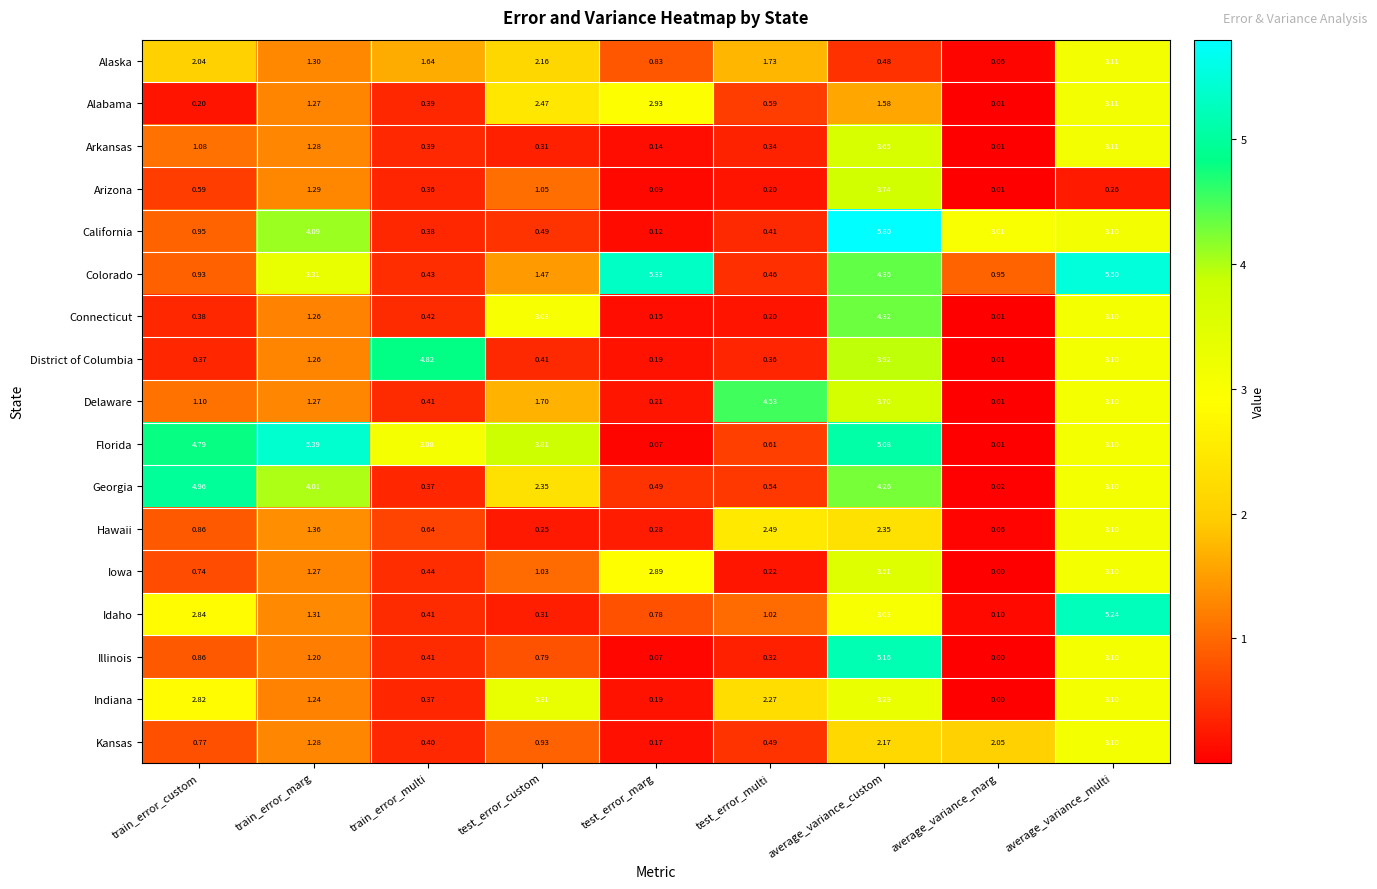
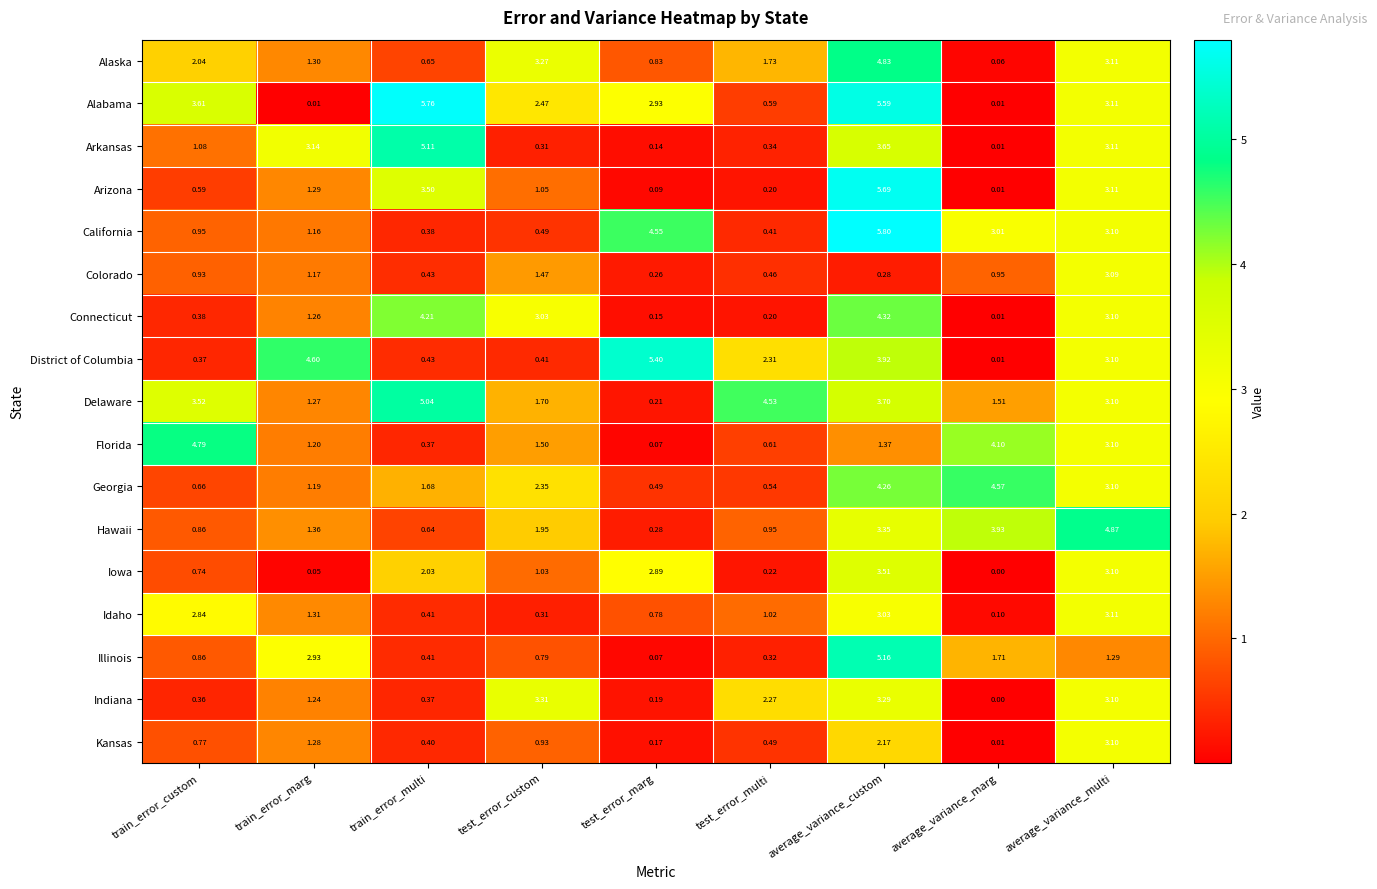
Alaska, train_error_multi: 1.64 -> 0.65
Alaska, test_error_custom: 2.16 -> 3.27
Alaska, average_variance_custom: 0.48 -> 4.83
Alabama, train_error_custom: 0.20 -> 3.61
Alabama, train_error_marg: 1.27 -> 0.01
Alabama, train_error_multi: 0.39 -> 5.76
Alabama, average_variance_custom: 1.58 -> 5.59
Arkansas, train_error_marg: 1.28 -> 3.14
Arkansas, train_error_multi: 0.39 -> 5.11
Arizona, train_error_multi: 0.36 -> 3.50
Arizona, average_variance_custom: 3.74 -> 5.69
Arizona, average_variance_multi: 0.26 -> 3.11
California, train_error_marg: 4.09 -> 1.16
California, test_error_marg: 0.12 -> 4.55
Colorado, train_error_marg: 3.31 -> 1.17
Colorado, test_error_marg: 5.33 -> 0.26
Colorado, average_variance_custom: 4.36 -> 0.28
Colorado, average_variance_multi: 5.50 -> 3.09
Connecticut, train_error_multi: 0.42 -> 4.21
District of Columbia, train_error_marg: 1.26 -> 4.60
District of Columbia, train_error_multi: 4.82 -> 0.43
District of Columbia, test_error_marg: 0.19 -> 5.40
District of Columbia, test_error_multi: 0.36 -> 2.31
Delaware, train_error_custom: 1.10 -> 3.52
Delaware, train_error_multi: 0.41 -> 5.04
Delaware, average_variance_marg: 0.01 -> 1.51
Florida, train_error_marg: 5.39 -> 1.20
Florida, train_error_multi: 3.08 -> 0.37
Florida, test_error_custom: 3.81 -> 1.50
Florida, average_variance_custom: 5.08 -> 1.37
Florida, average_variance_marg: 0.01 -> 4.10
Georgia, train_error_custom: 4.96 -> 0.66
Georgia, train_error_marg: 4.01 -> 1.19
Georgia, train_error_multi: 0.37 -> 1.68
Georgia, average_variance_marg: 0.02 -> 4.57
Hawaii, test_error_custom: 0.25 -> 1.95
Hawaii, test_error_multi: 2.49 -> 0.95
Hawaii, average_variance_custom: 2.35 -> 3.35
Hawaii, average_variance_marg: 0.06 -> 3.93
Hawaii, average_variance_multi: 3.10 -> 4.87
Iowa, train_error_marg: 1.27 -> 0.05
Iowa, train_error_multi: 0.44 -> 2.03
Idaho, average_variance_multi: 5.24 -> 3.11
Illinois, train_error_marg: 1.20 -> 2.93
Illinois, average_variance_marg: 0.00 -> 1.71
Illinois, average_variance_multi: 3.10 -> 1.29
Indiana, train_error_custom: 2.82 -> 0.36
Kansas, average_variance_marg: 2.05 -> 0.01
